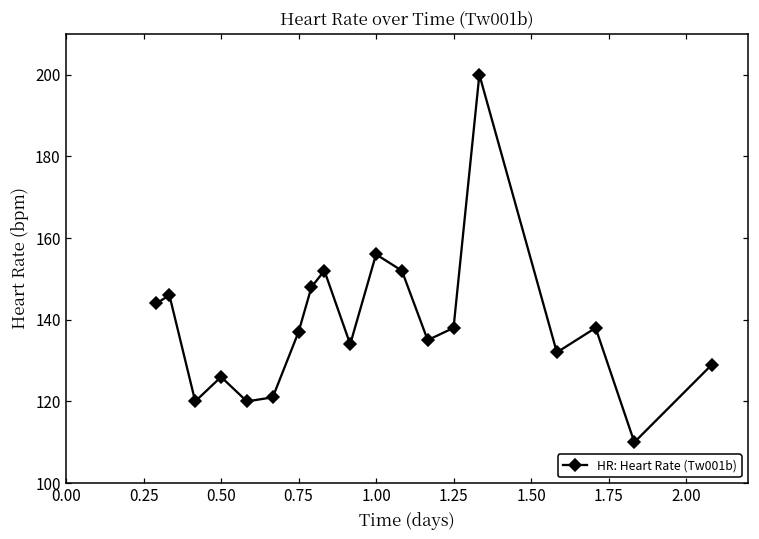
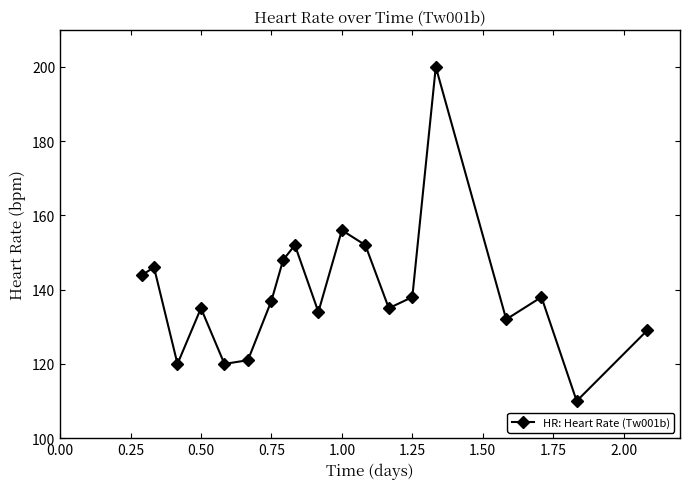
0.50: 126 -> 135
